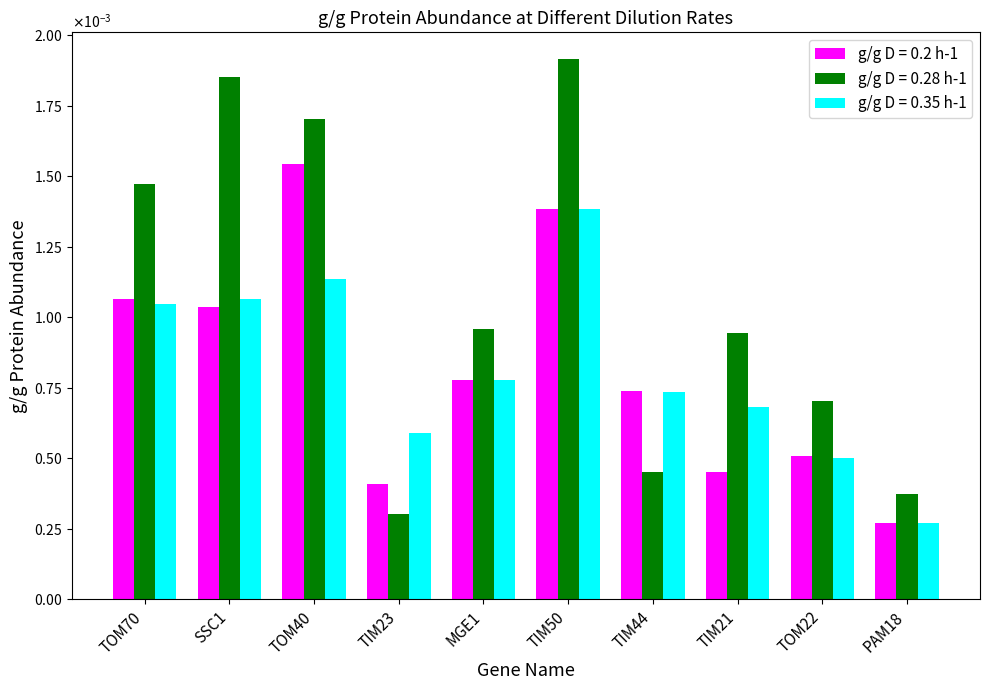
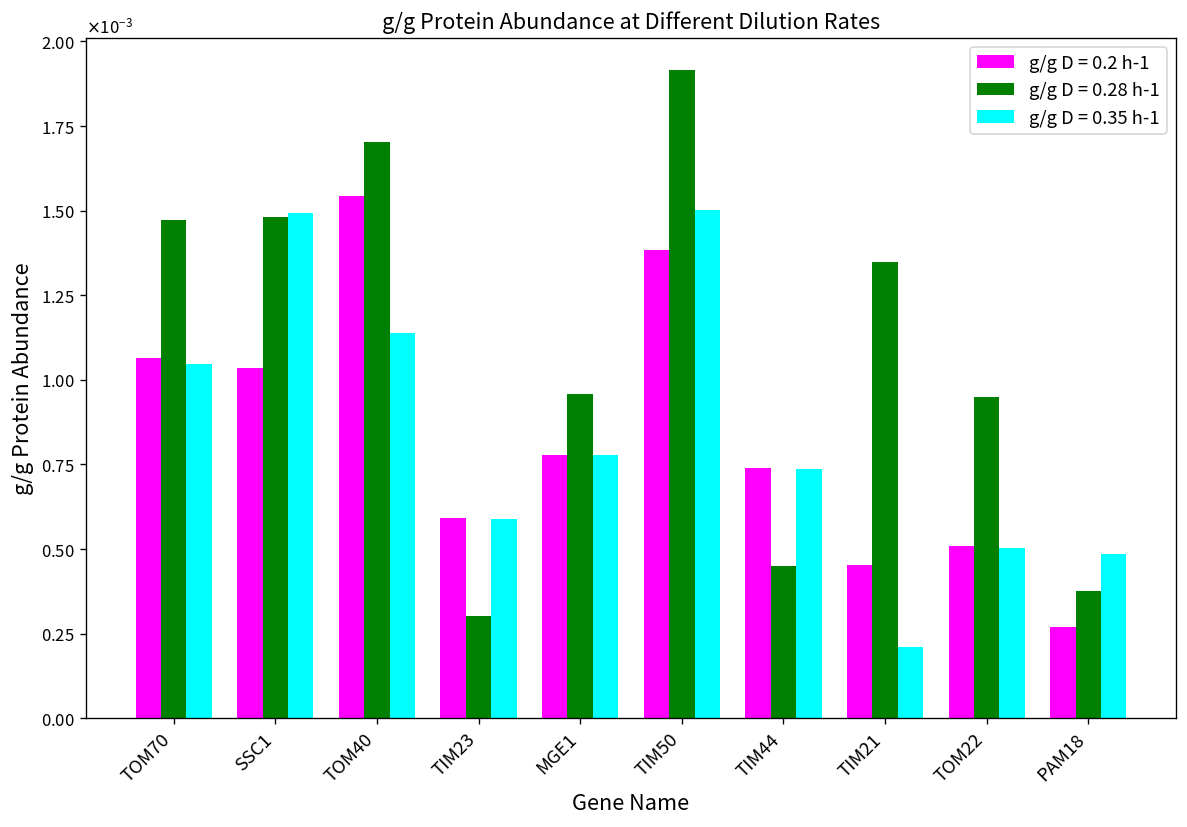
g/g D = 0.28 h-1, SSC1: 0.00185 -> 0.00148
g/g D = 0.35 h-1, SSC1: 0.00107 -> 0.00149
g/g D = 0.2 h-1, TIM23: 0.00041 -> 0.00059
g/g D = 0.35 h-1, TIM50: 0.00138 -> 0.00150
g/g D = 0.28 h-1, TIM21: 0.00095 -> 0.00135
g/g D = 0.35 h-1, TIM21: 0.00068 -> 0.00021
g/g D = 0.28 h-1, TOM22: 0.00070 -> 0.00095
g/g D = 0.35 h-1, PAM18: 0.00027 -> 0.00048
